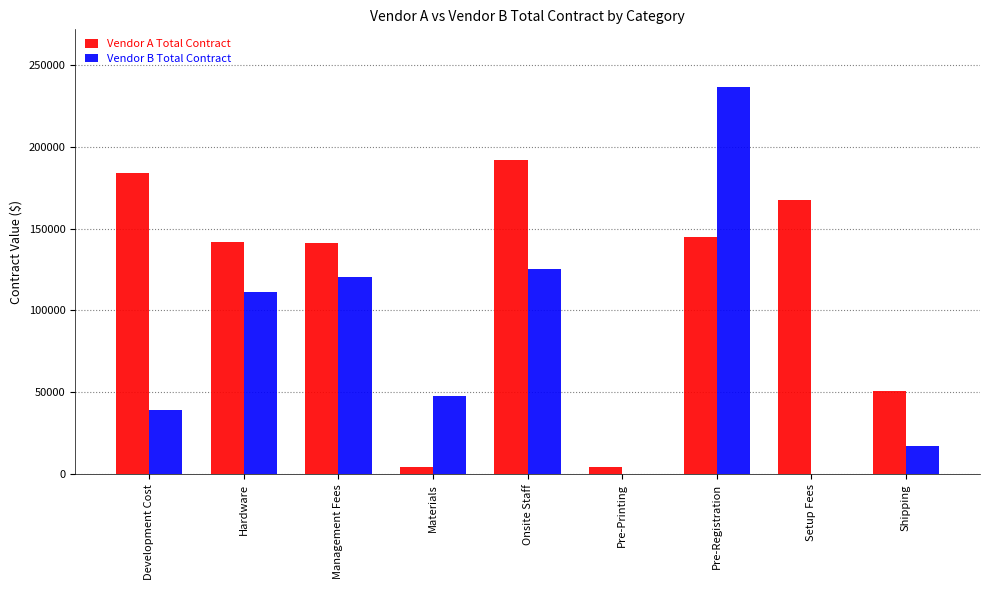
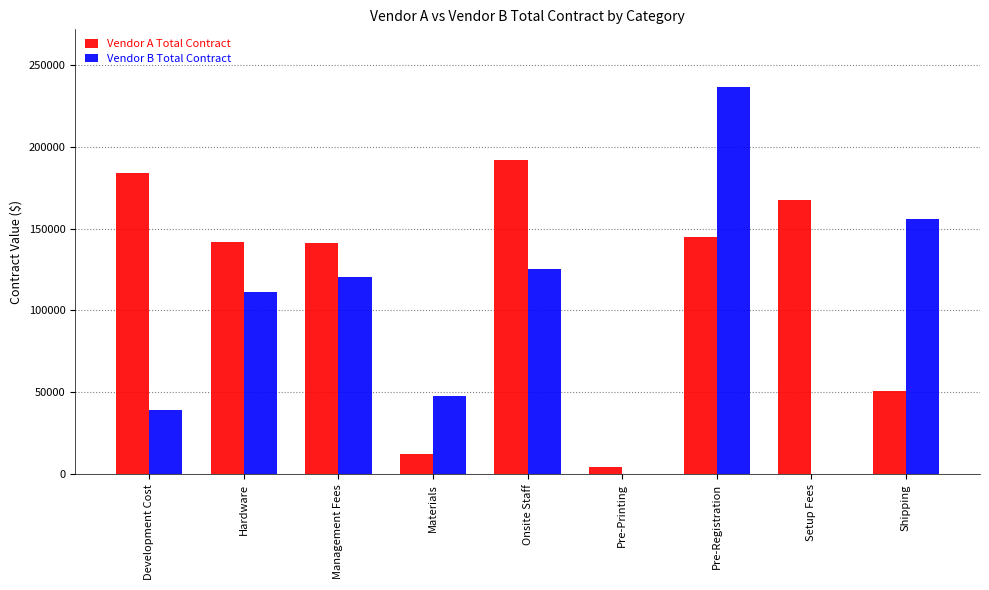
Vendor A Total Contract, Materials: 4000 -> 12000
Vendor B Total Contract, Shipping: 17000 -> 156000
